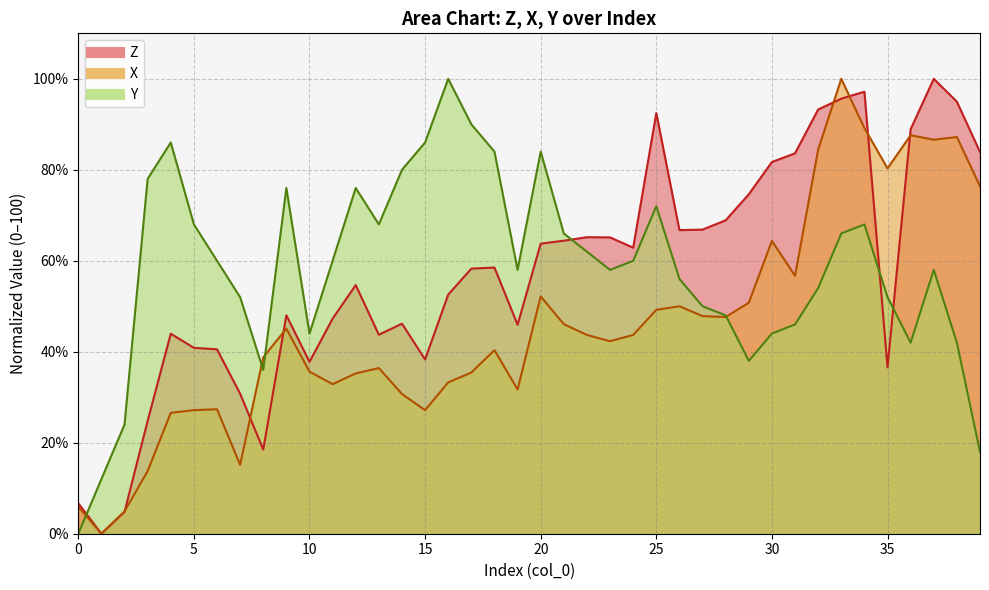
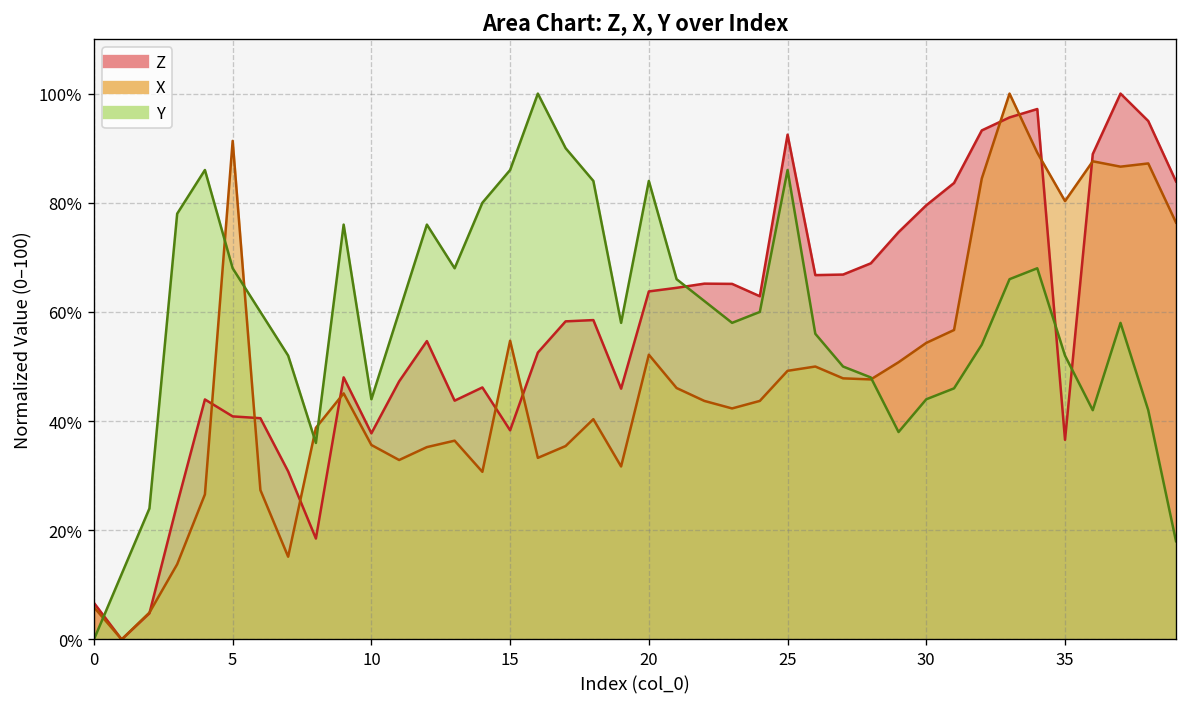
X, 5: 27% -> 91%
X, 15: 27% -> 55%
Y, 25: 72% -> 86%
Z, 30: 82% -> 80%
X, 30: 64% -> 54%
